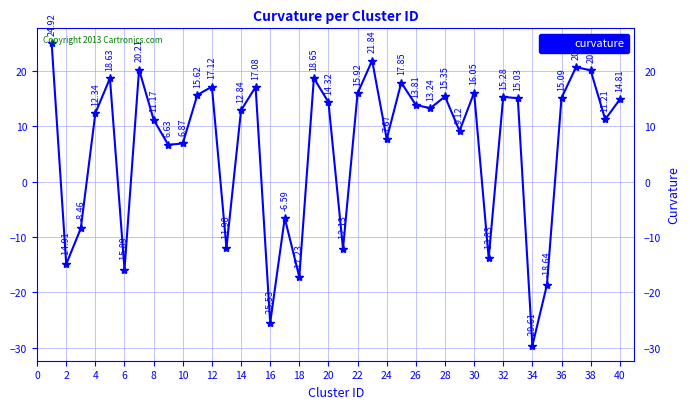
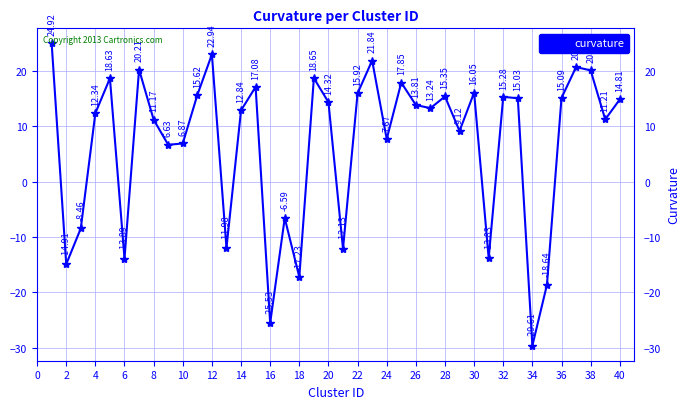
6: -15.89 -> -13.89
12: 17.12 -> 22.94
